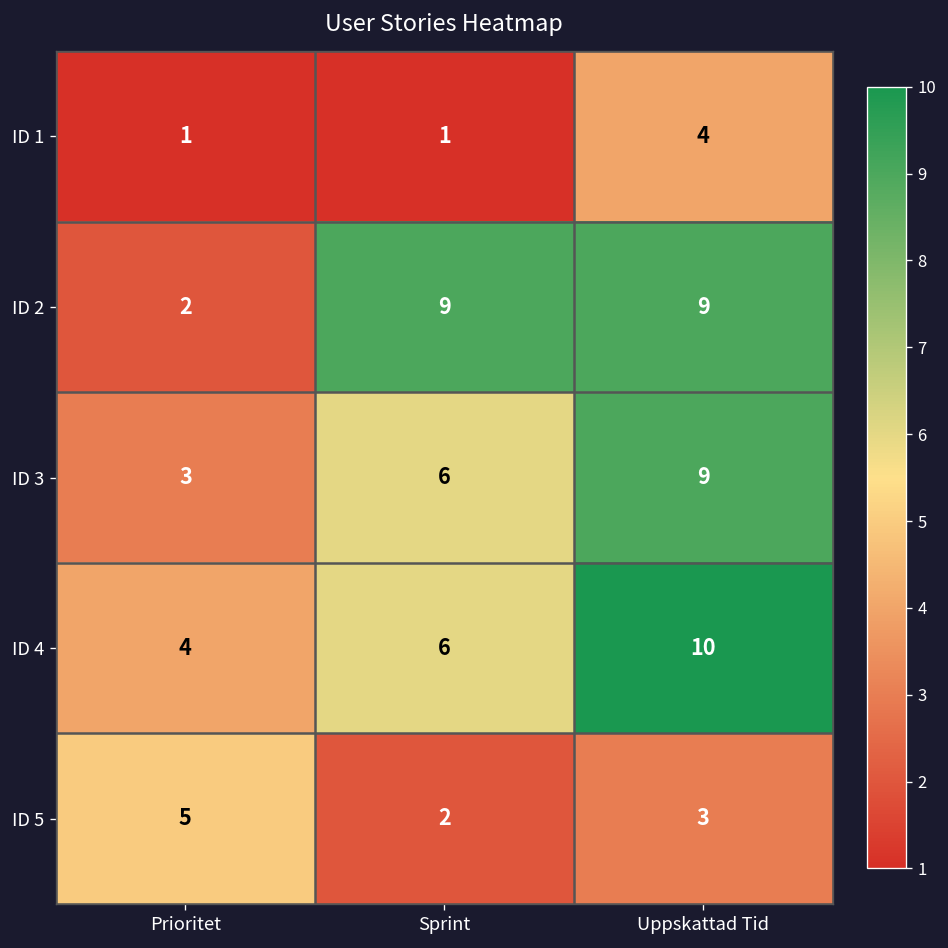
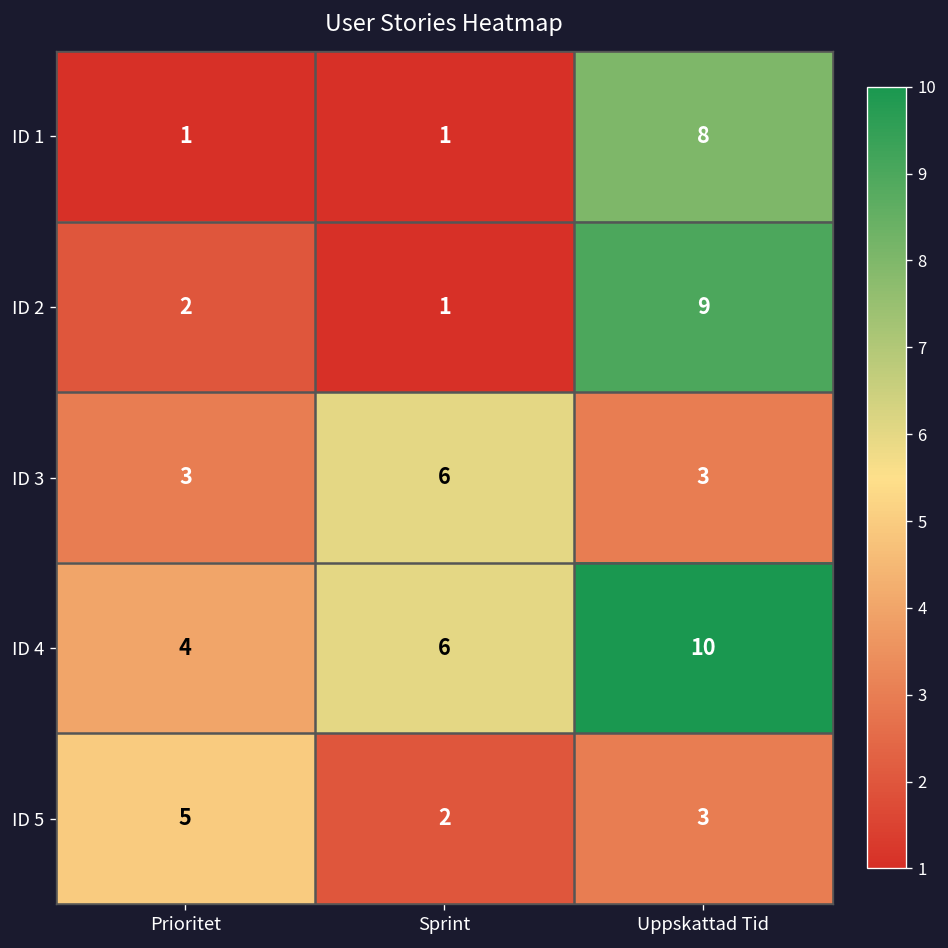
ID 1, Uppskattad Tid: 4 -> 8
ID 2, Sprint: 9 -> 1
ID 3, Uppskattad Tid: 9 -> 3
